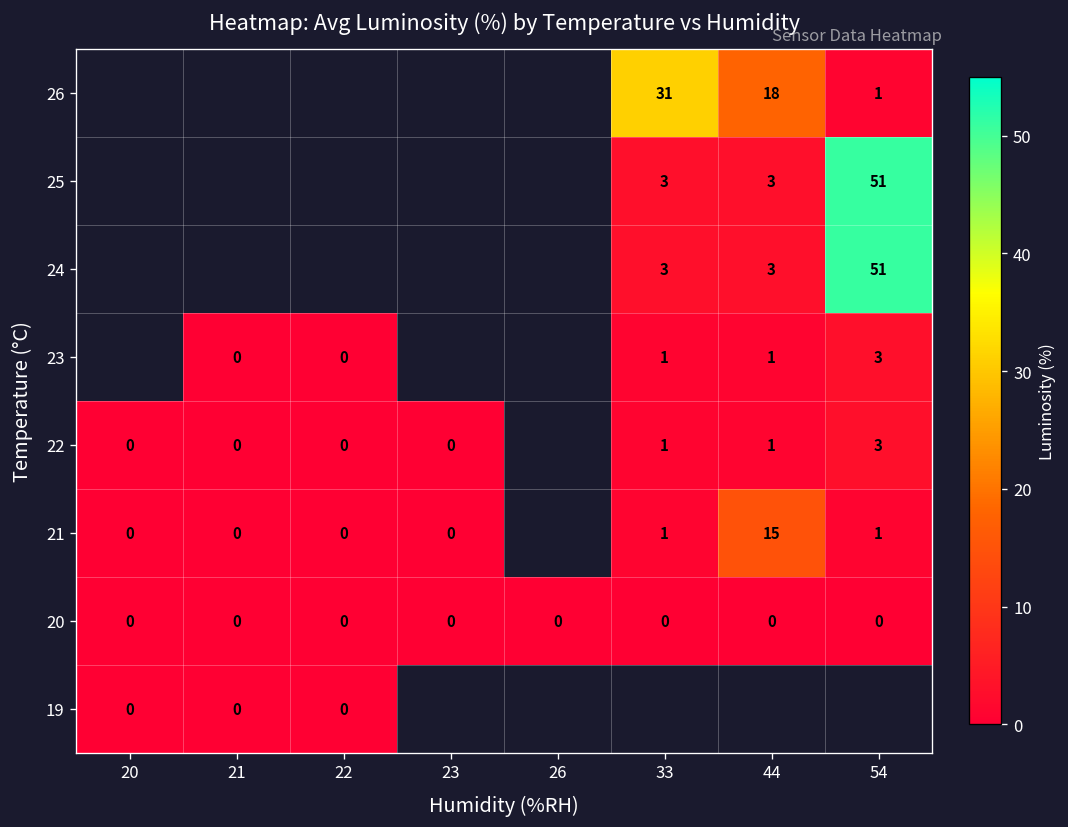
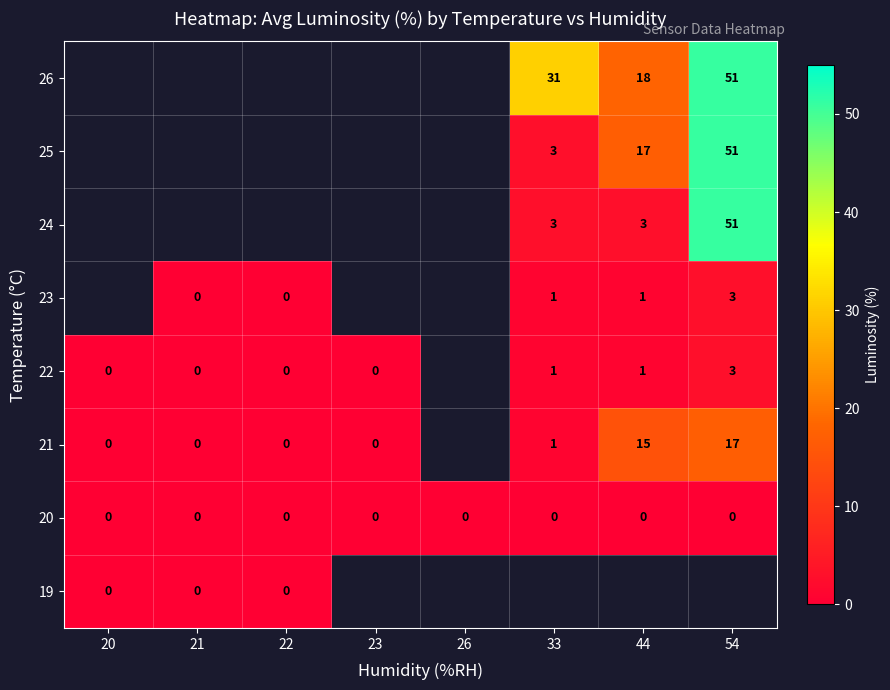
26, 54: 1 -> 51
25, 44: 3 -> 17
21, 54: 1 -> 17
